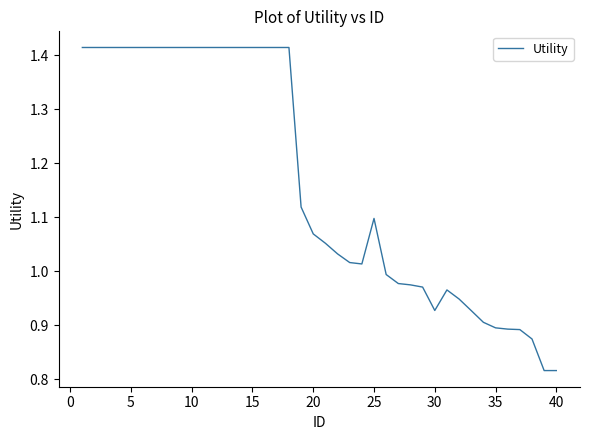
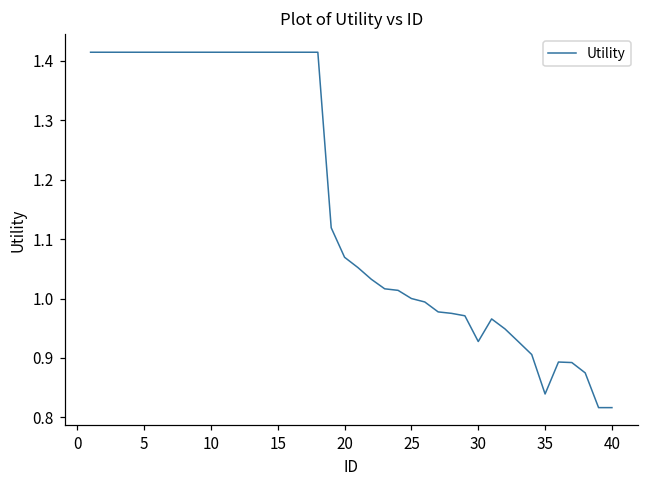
25: 1.10 -> 1.00
35: 0.90 -> 0.84
